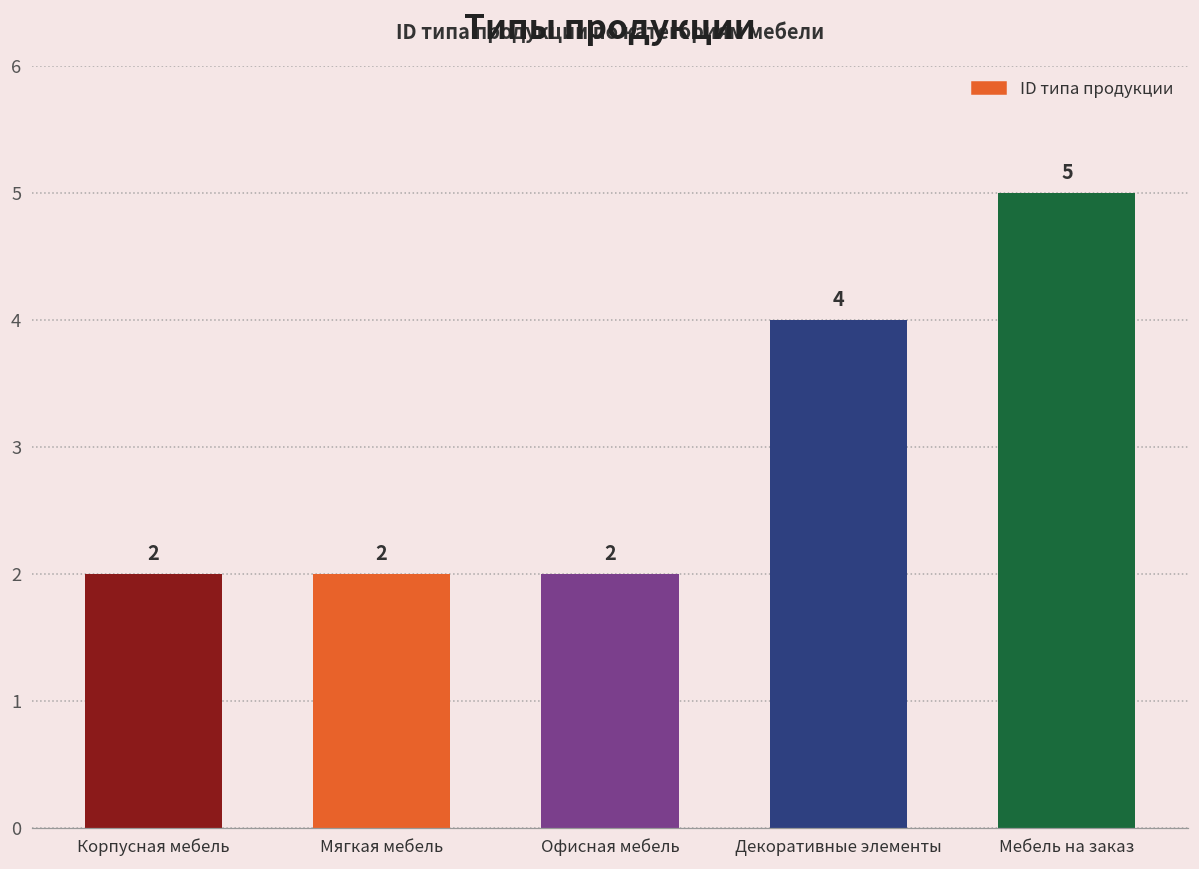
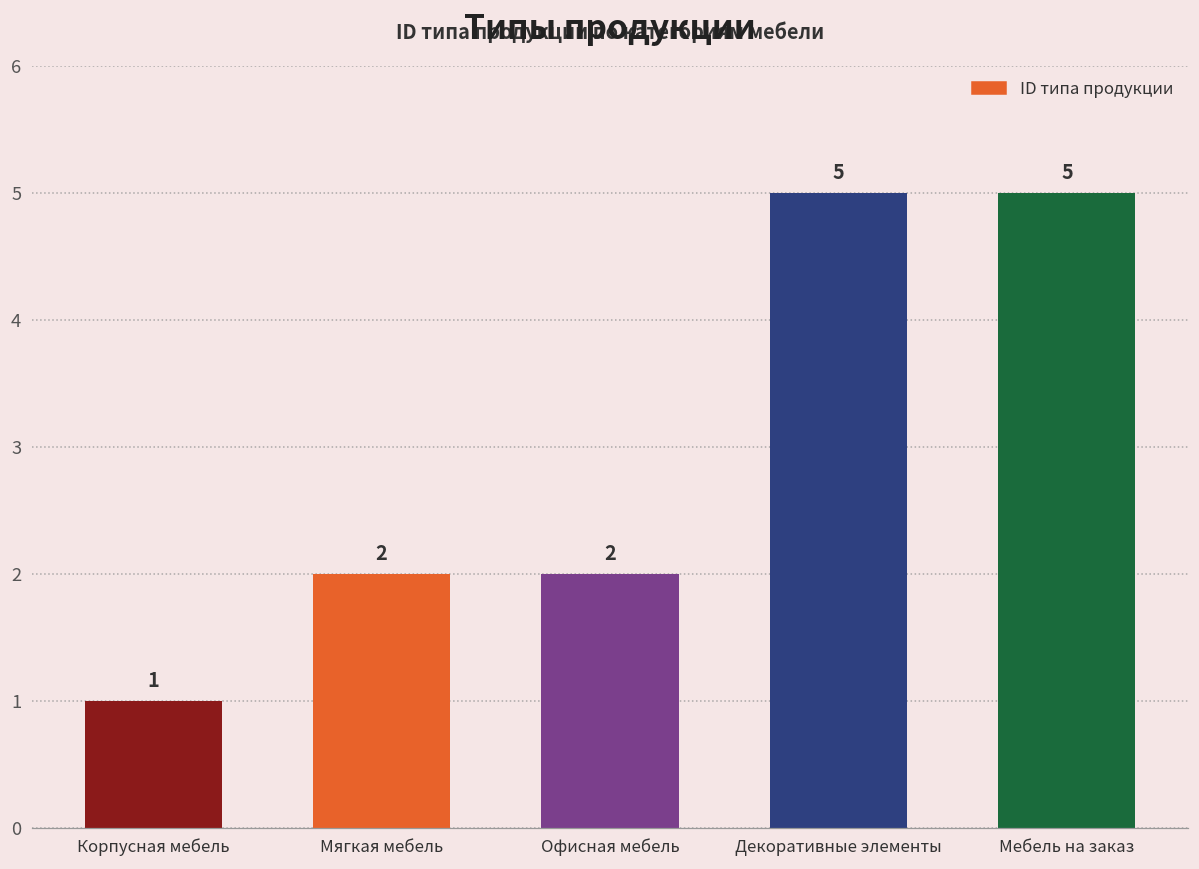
Корпусная мебель: 2 -> 1
Декоративные элементы: 4 -> 5
